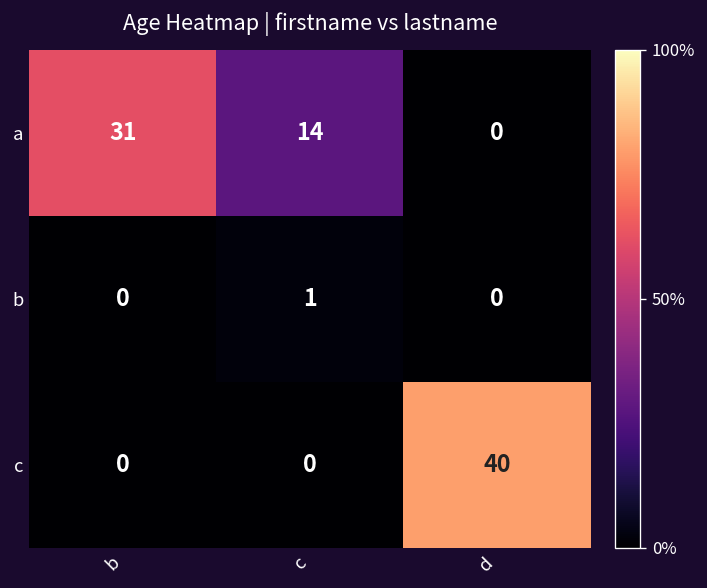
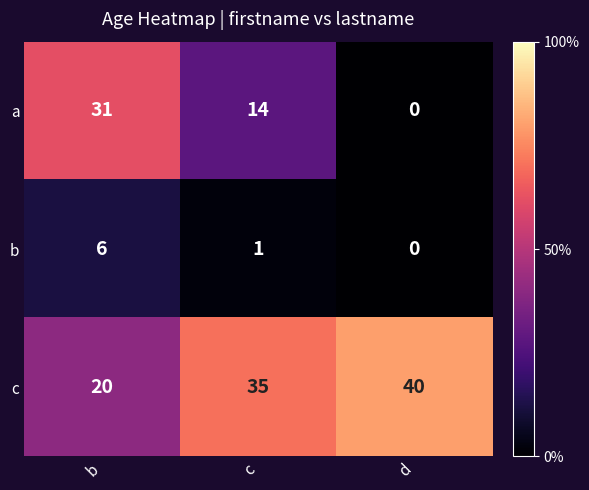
b, b: 0 -> 6
c, b: 0 -> 20
c, c: 0 -> 35
